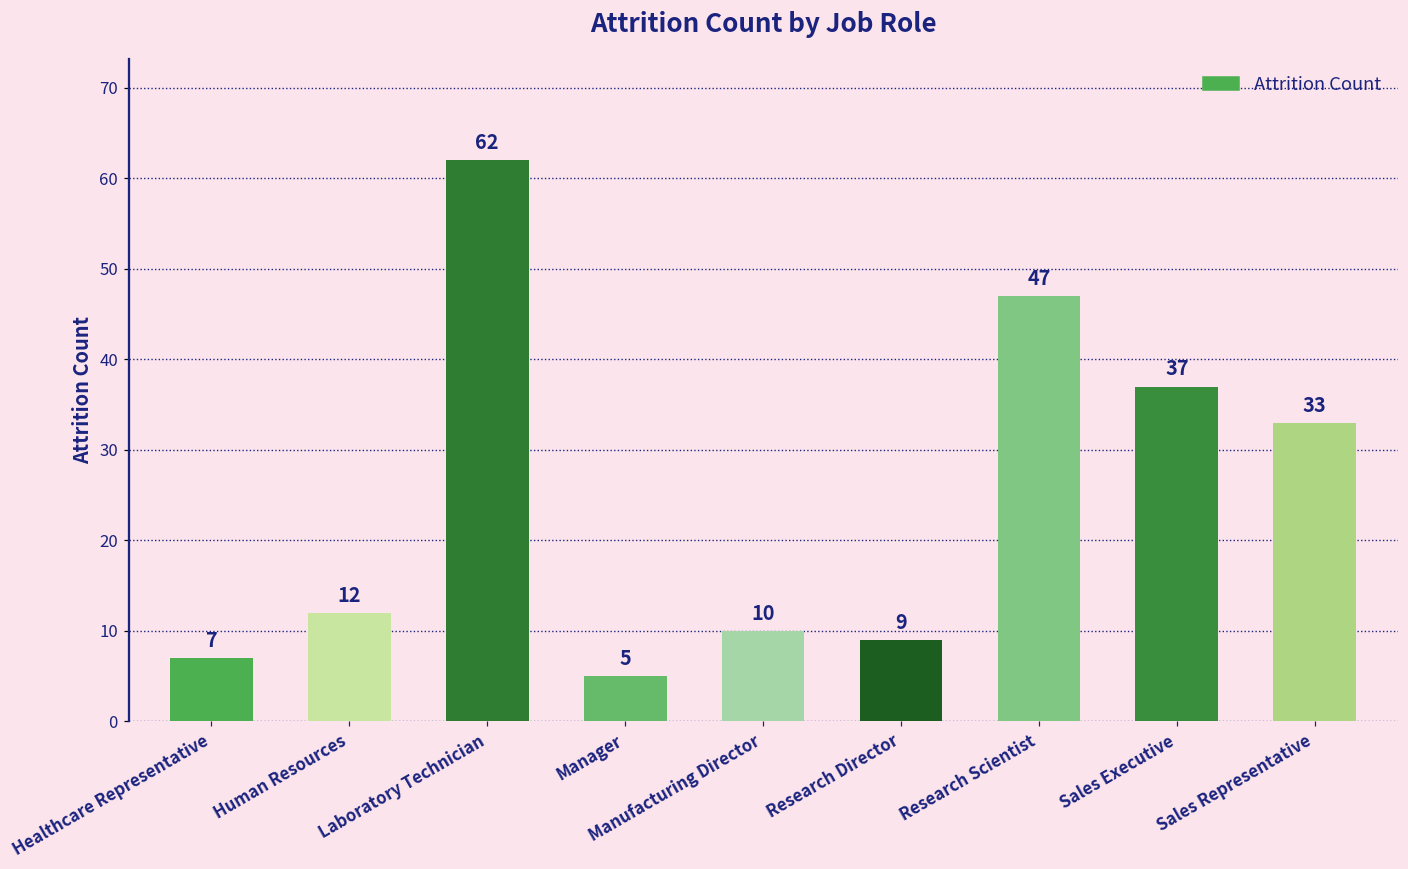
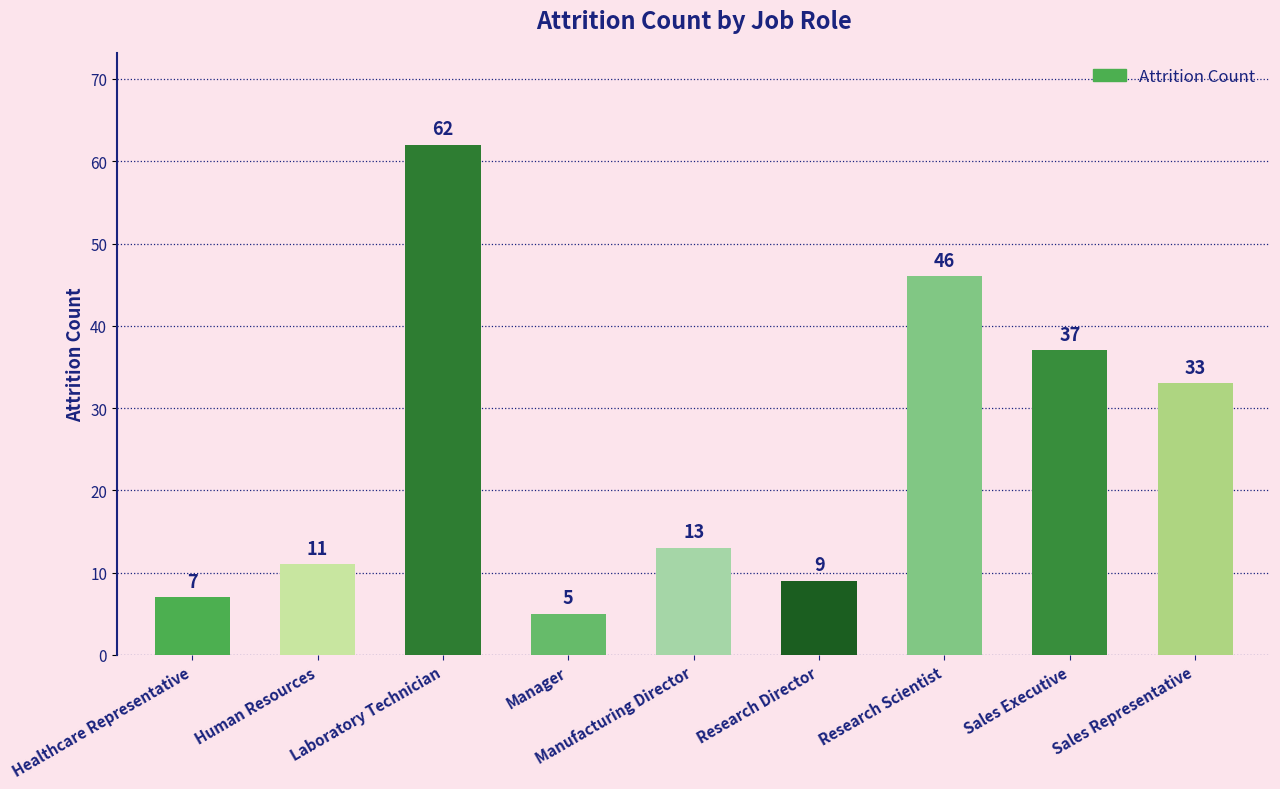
Human Resources: 12 -> 11
Manufacturing Director: 10 -> 13
Research Scientist: 47 -> 46
